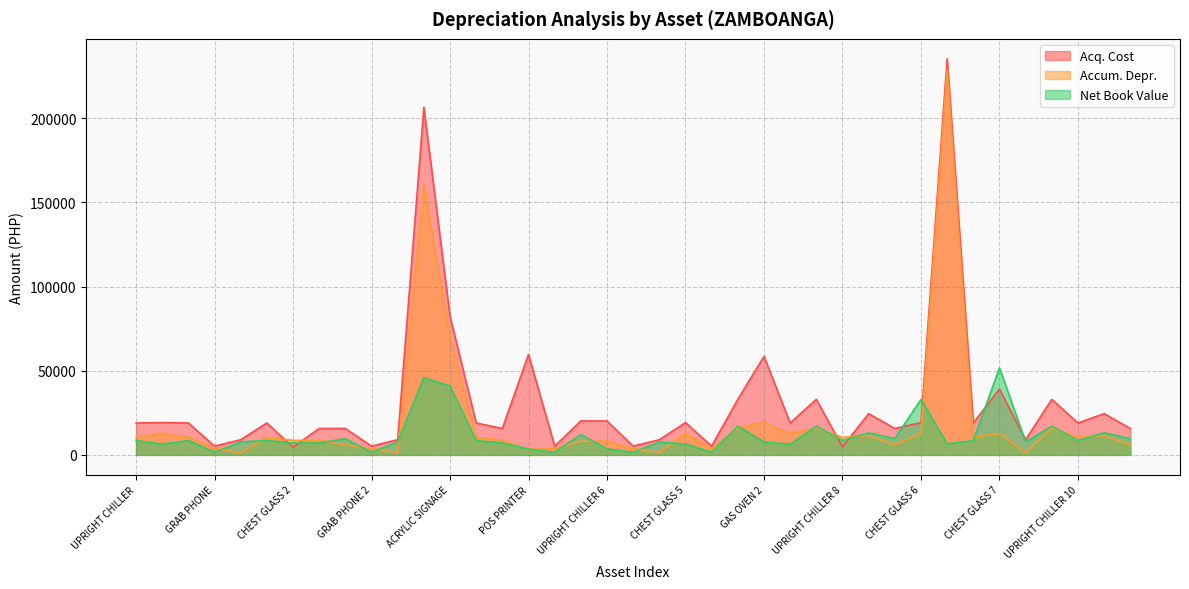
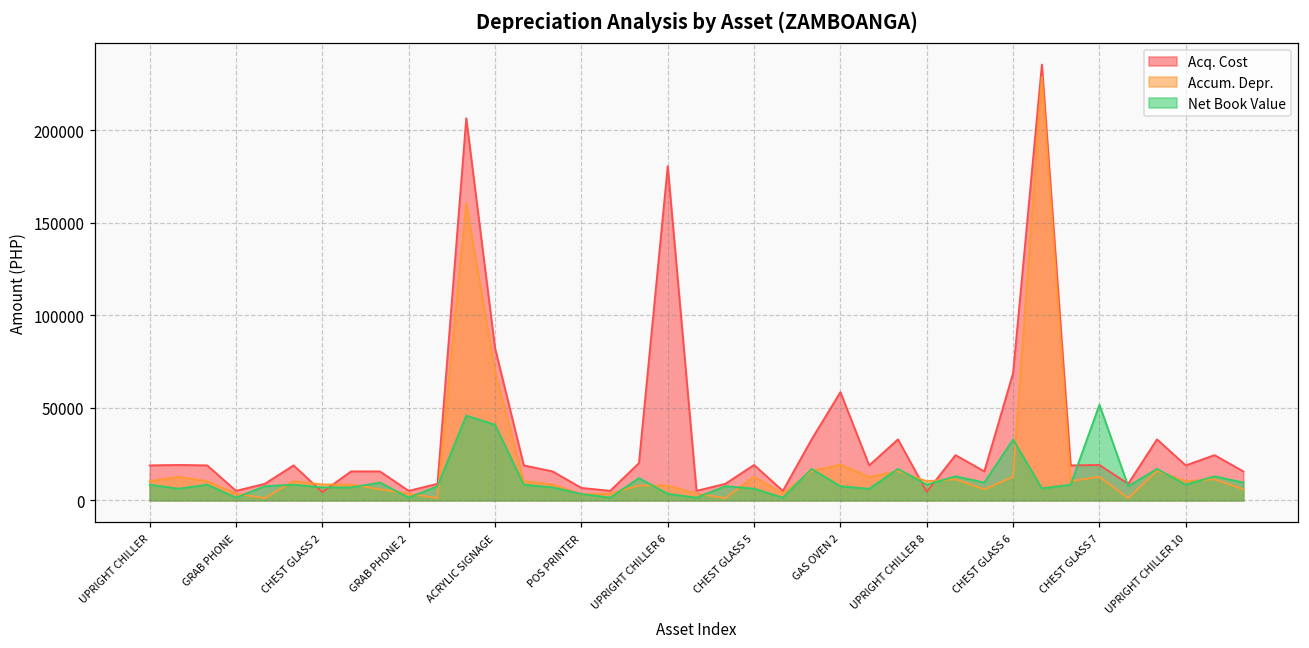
Acq. Cost, POS PRINTER: 60000 -> 7000
Acq. Cost, UPRIGHT CHILLER 6: 20000 -> 181000
Acq. Cost, CHEST GLASS 6: 19000 -> 69000
Acq. Cost, CHEST GLASS 7: 39000 -> 19000
